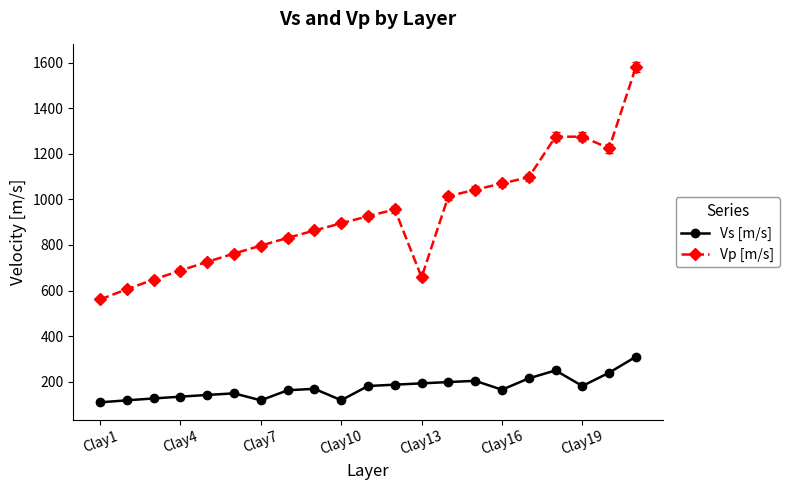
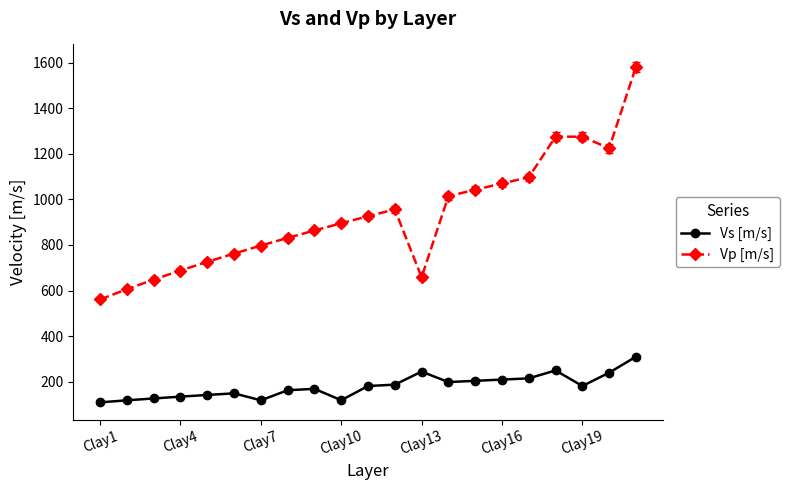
Vs [m/s], Clay13: 190 -> 240
Vs [m/s], Clay16: 170 -> 210
